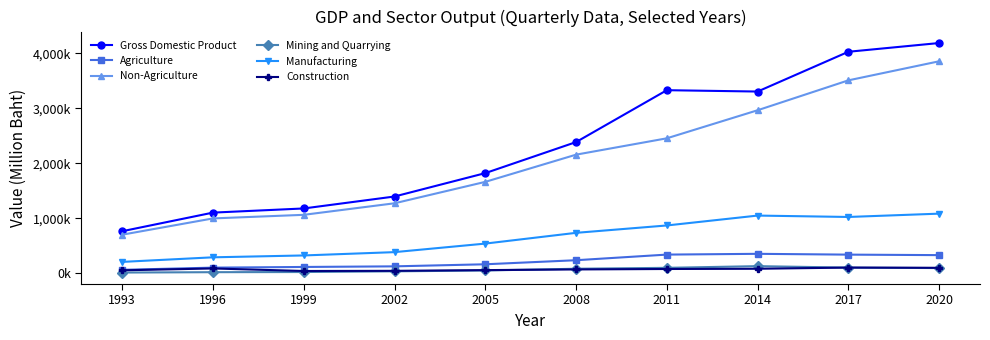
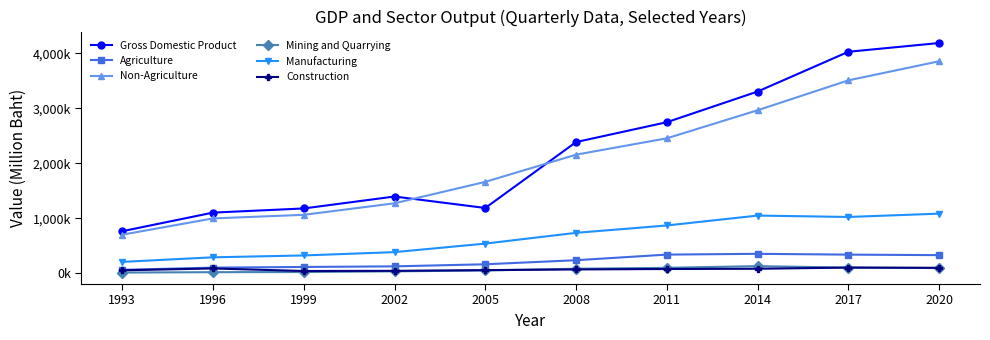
Gross Domestic Product, 2005: 1,800,000 -> 1,200,000
Gross Domestic Product, 2011: 3,300,000 -> 2,700,000
